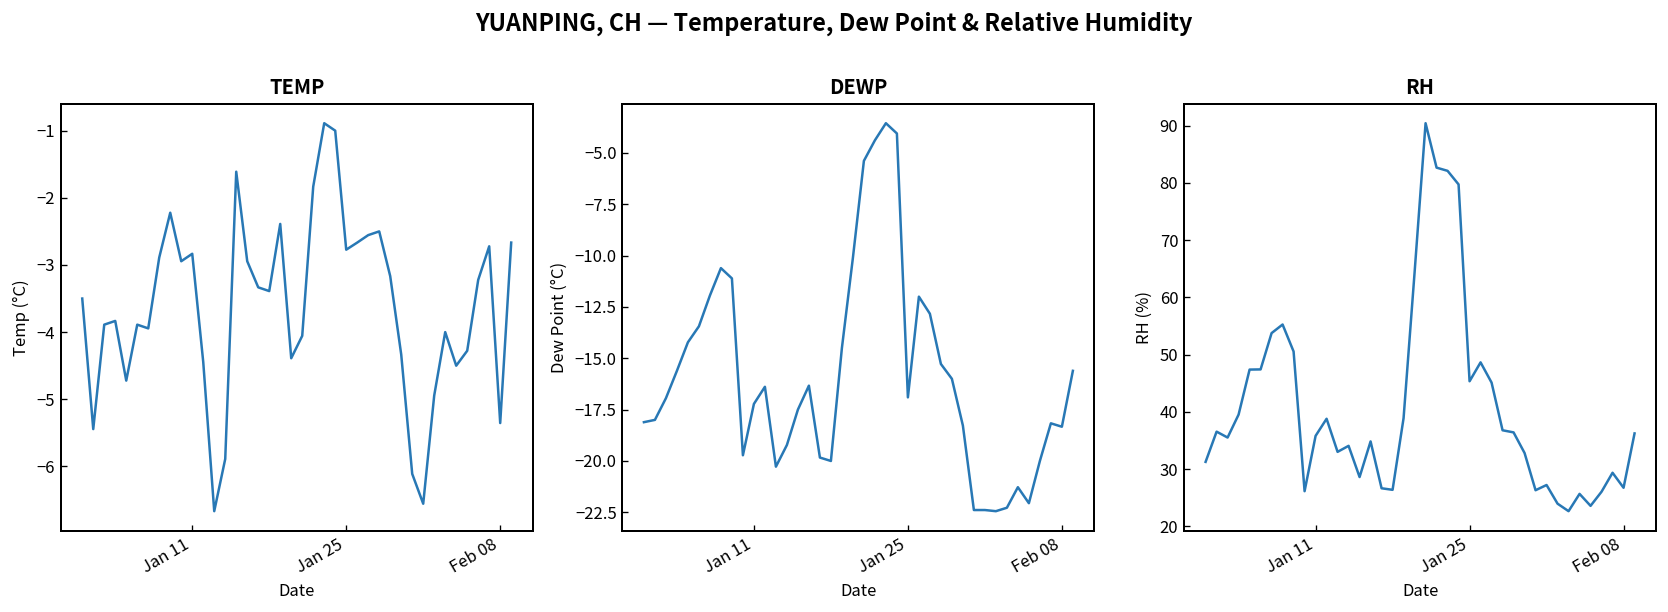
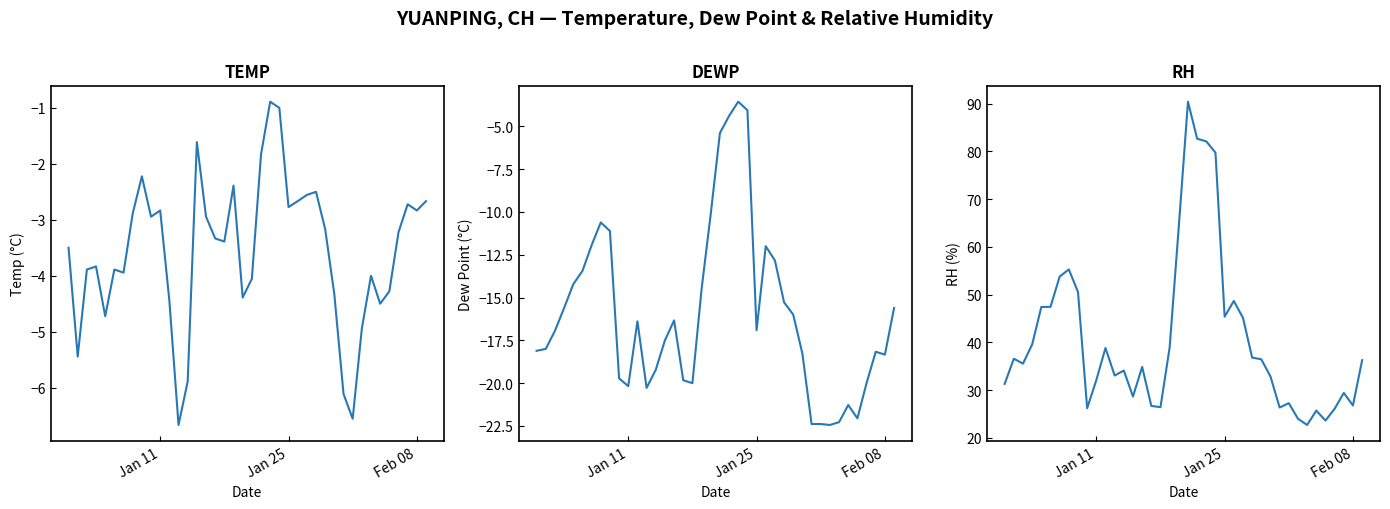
TEMP, Feb 08: -5.4 -> -2.8
DEWP, Jan 11: -17.2 -> -20.2
RH, Jan 11: 36 -> 32
